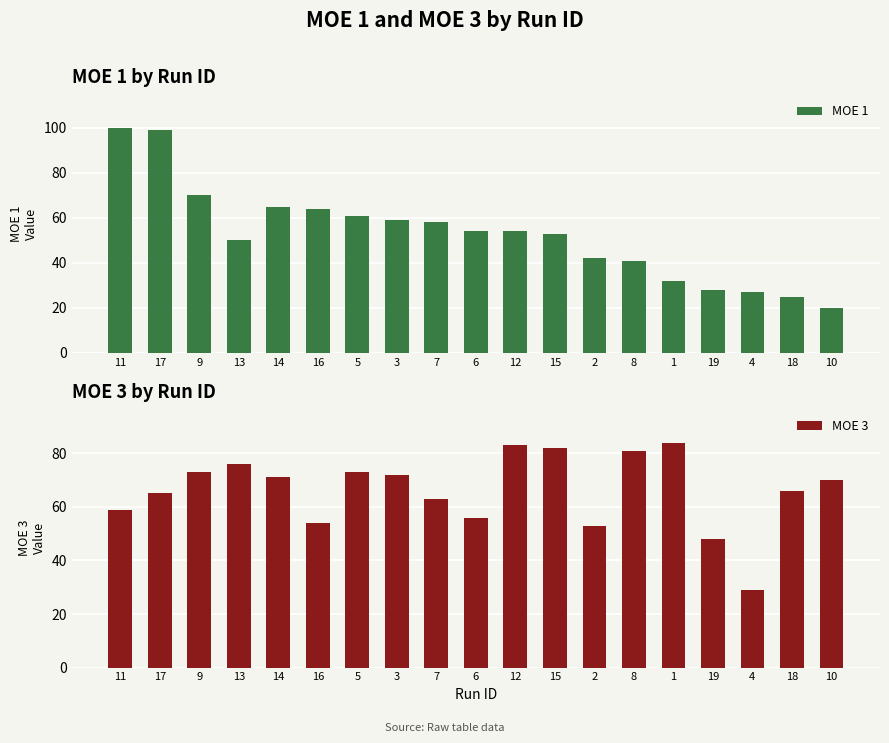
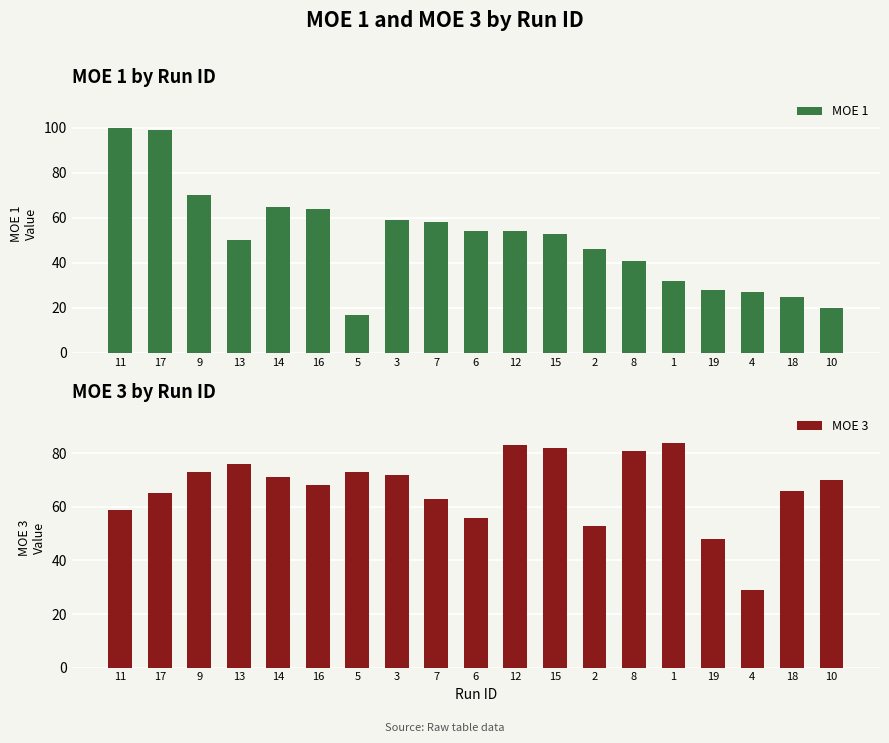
MOE 1 by Run ID, 5: 61 -> 17
MOE 1 by Run ID, 2: 42 -> 46
MOE 3 by Run ID, 16: 54 -> 68
